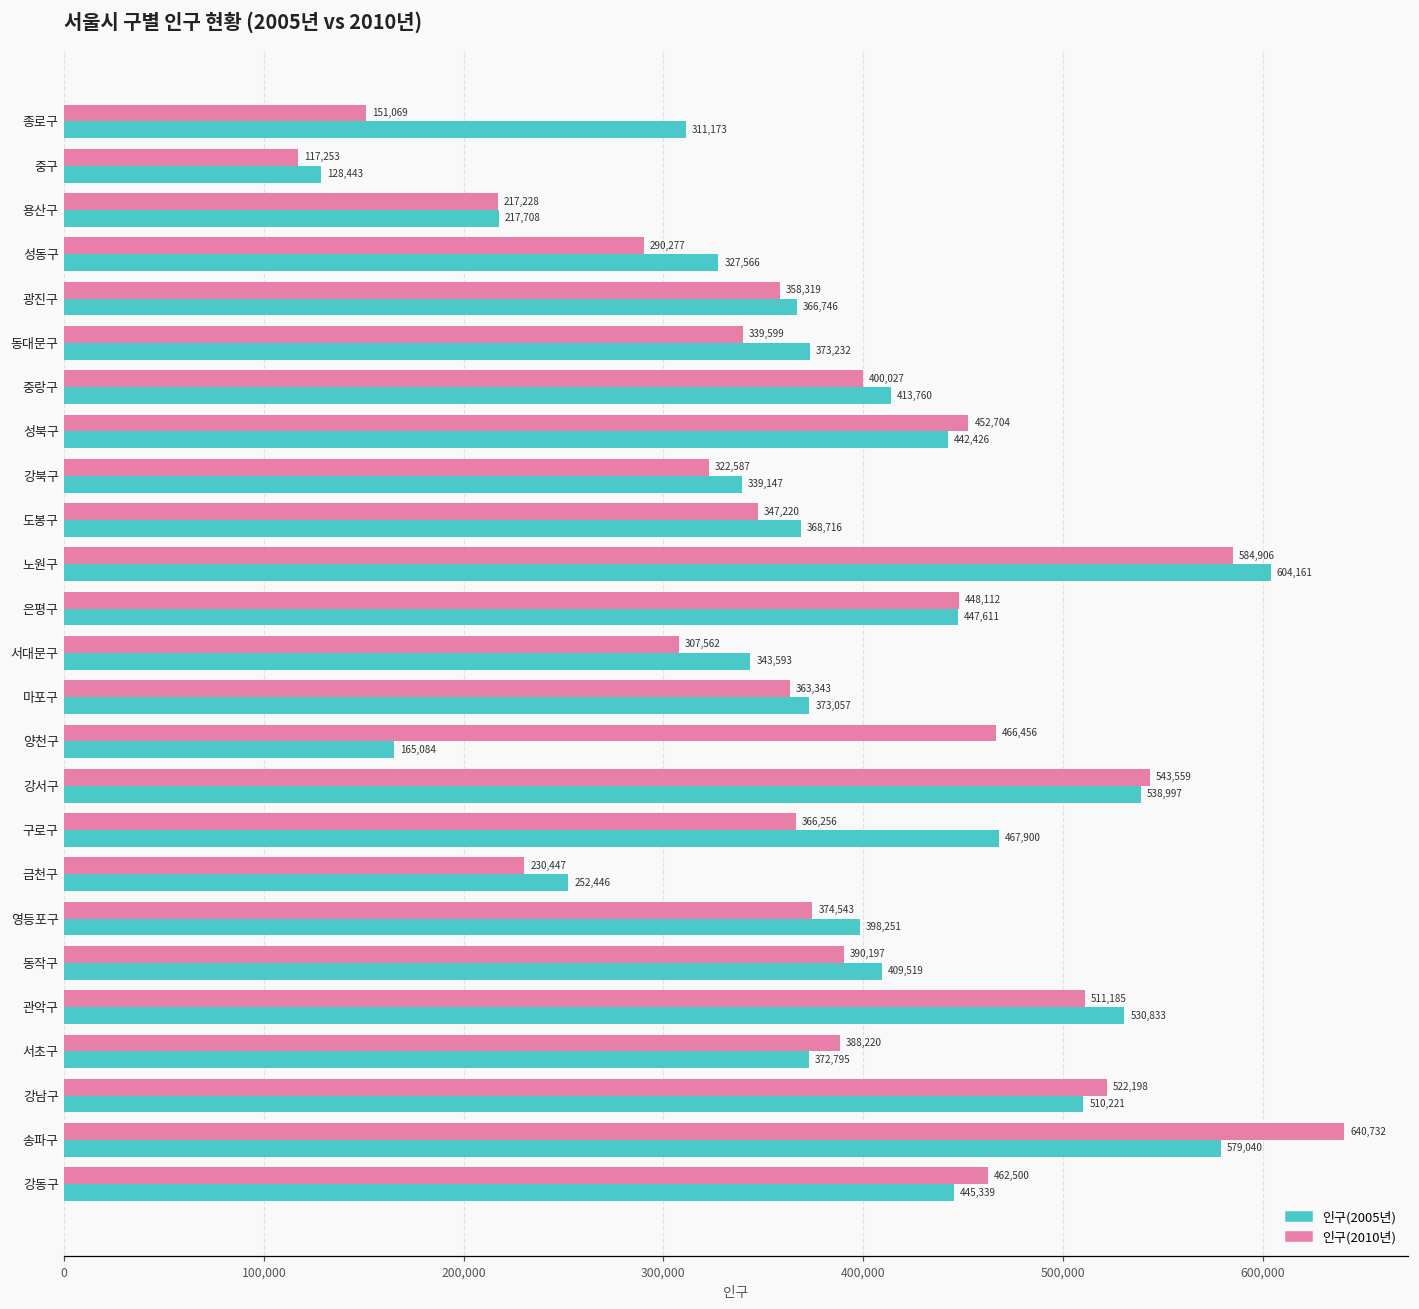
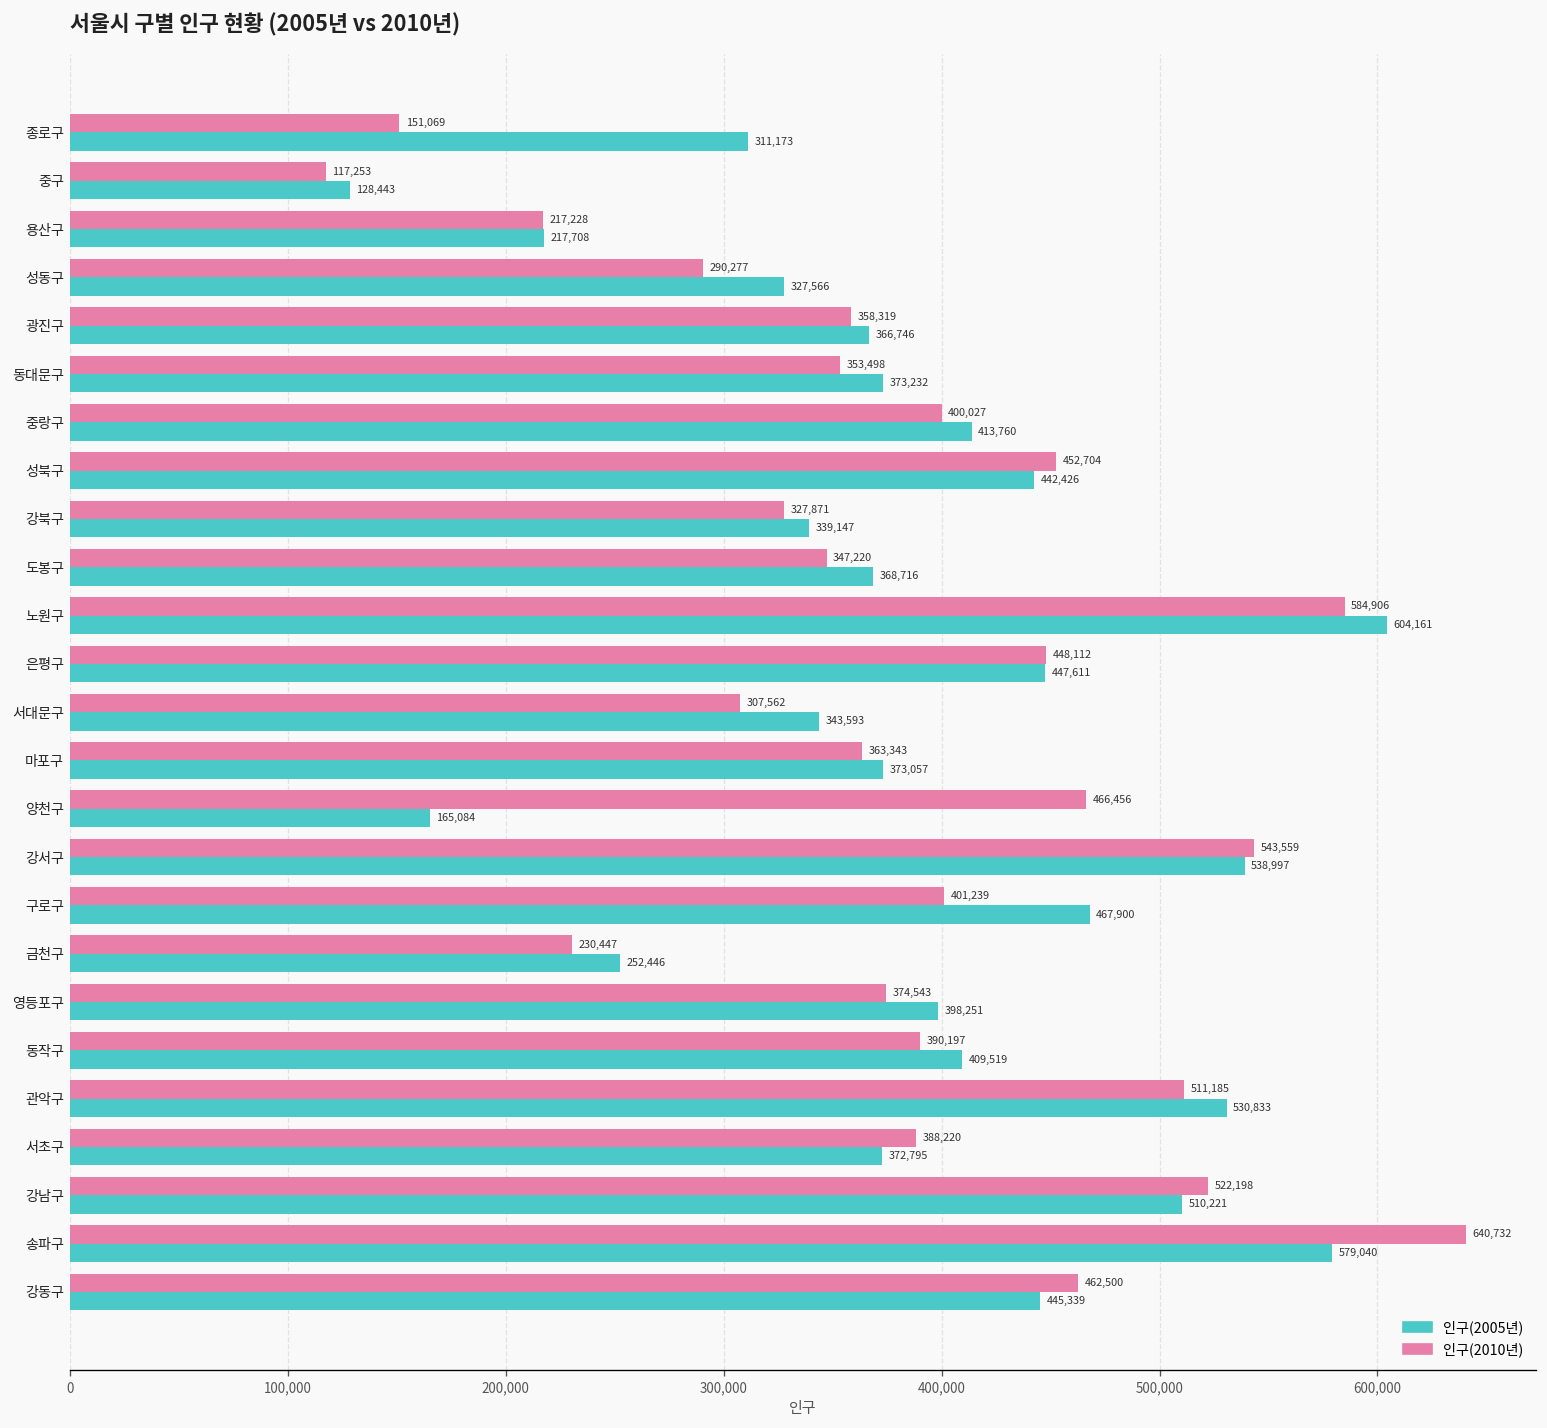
인구(2010년), 동대문구: 339,599 -> 353,498
인구(2010년), 강북구: 322,587 -> 327,871
인구(2010년), 구로구: 366,256 -> 401,239
